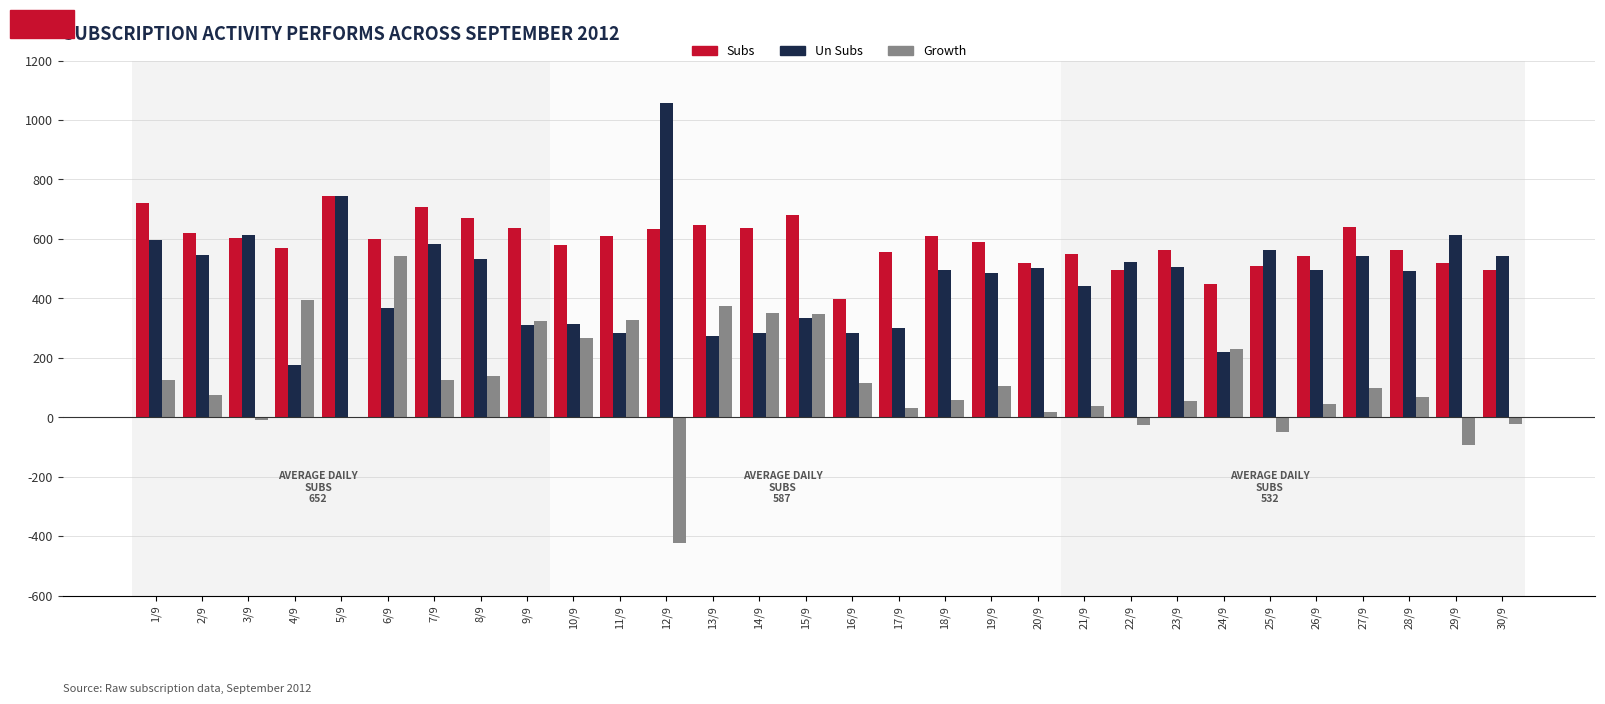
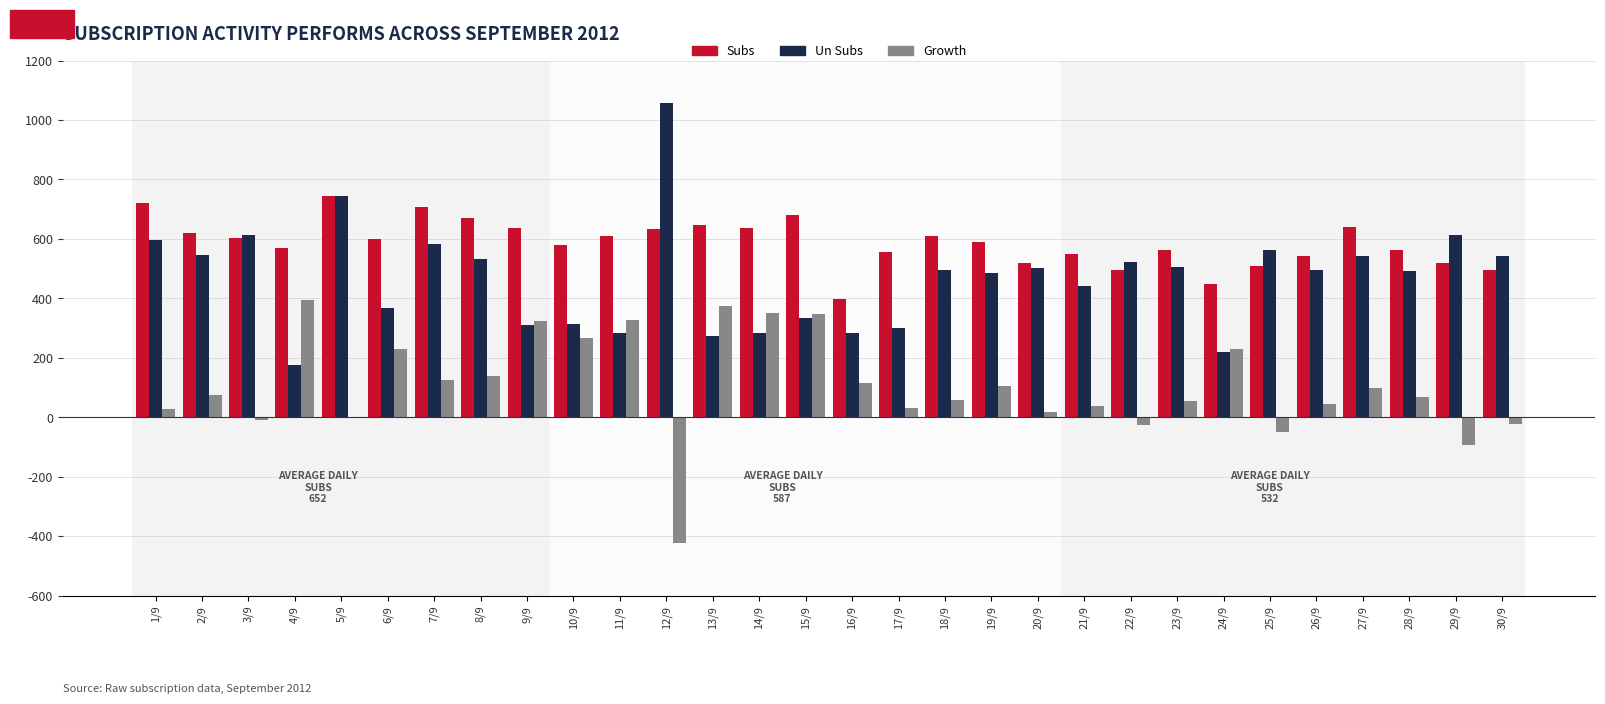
Growth, 1/9: 120 -> 30
Growth, 6/9: 540 -> 230
